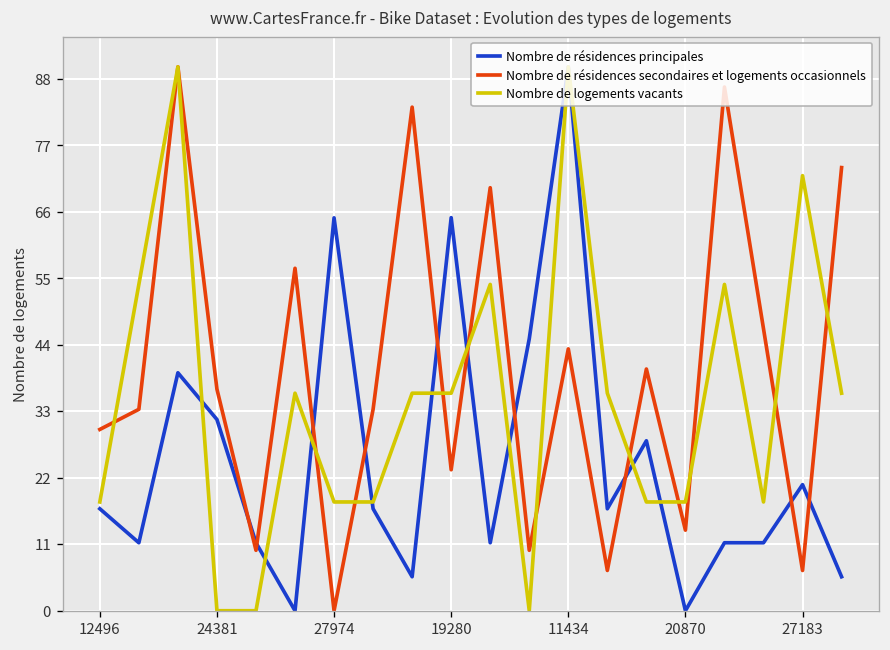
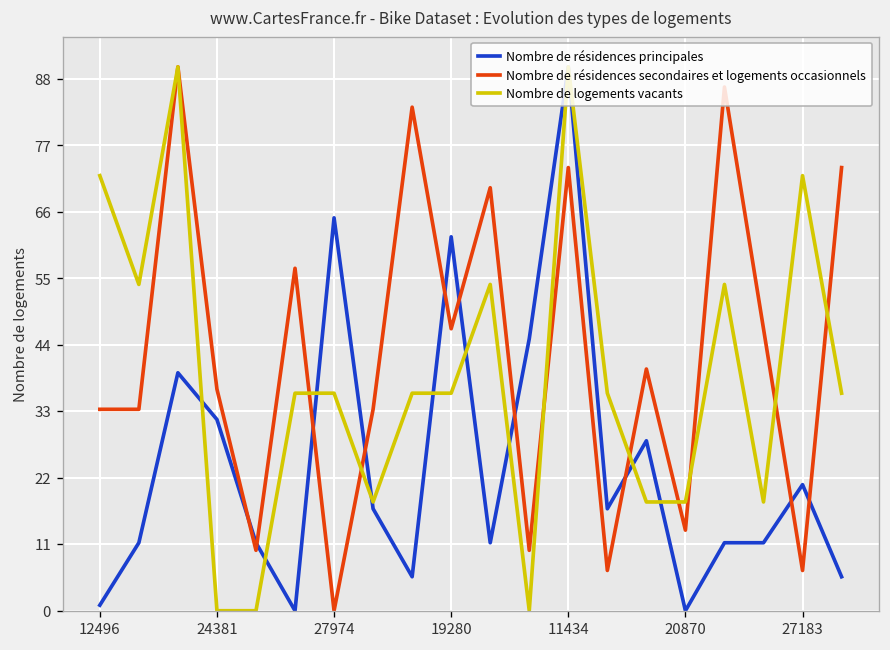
Nombre de résidences principales, 12496: 17 -> 1
Nombre de résidences secondaires et logements occasionnels, 12496: 30 -> 33
Nombre de logements vacants, 12496: 18 -> 72
Nombre de logements vacants, 27974: 18 -> 36
Nombre de résidences principales, 19280: 65 -> 62
Nombre de résidences secondaires et logements occasionnels, 19280: 23 -> 47
Nombre de résidences secondaires et logements occasionnels, 11434: 43 -> 73
